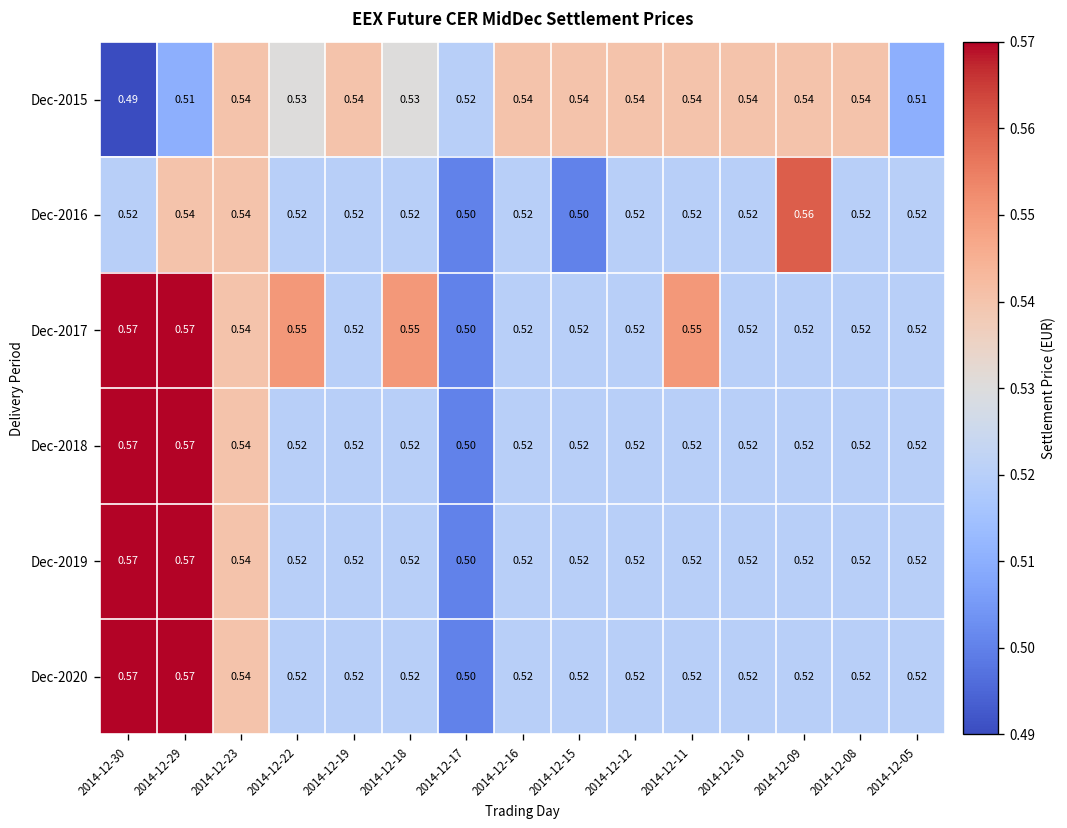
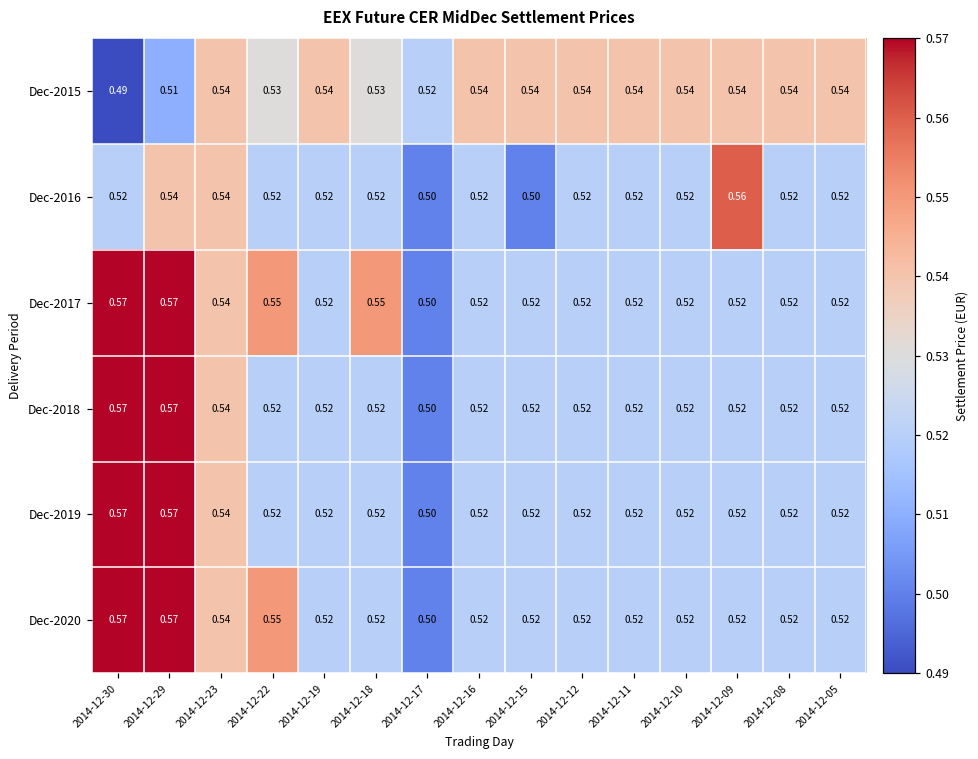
Dec-2015, 2014-12-05: 0.51 -> 0.54
Dec-2017, 2014-12-11: 0.55 -> 0.52
Dec-2020, 2014-12-22: 0.52 -> 0.55
